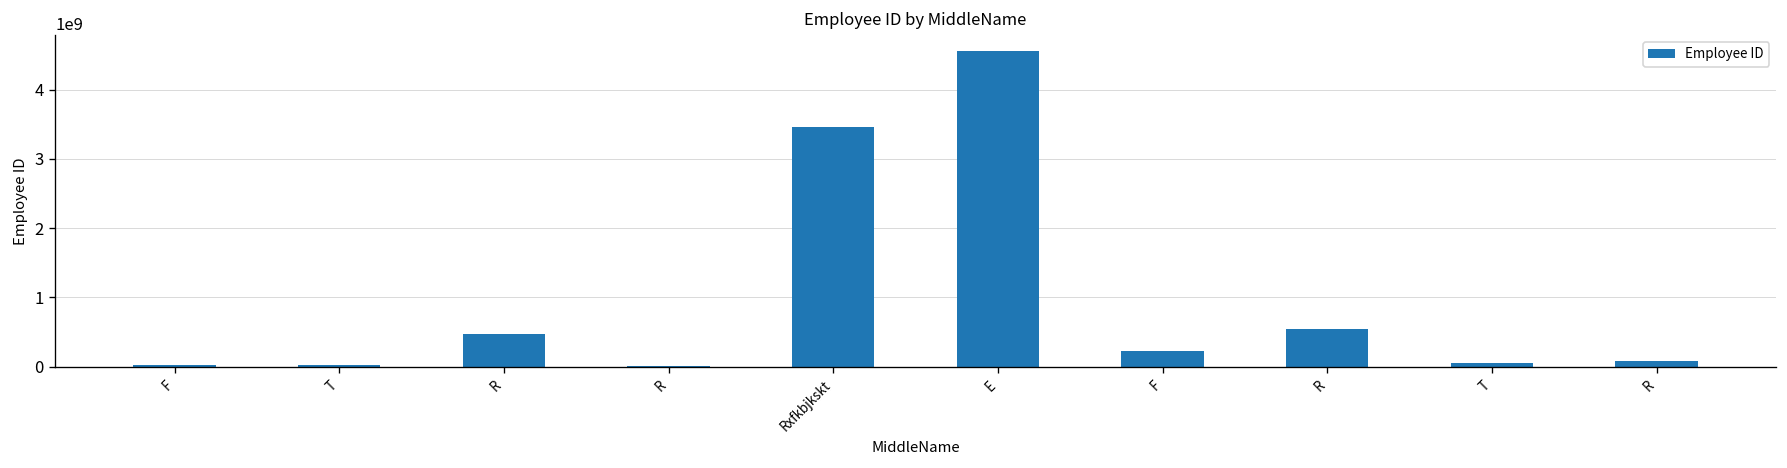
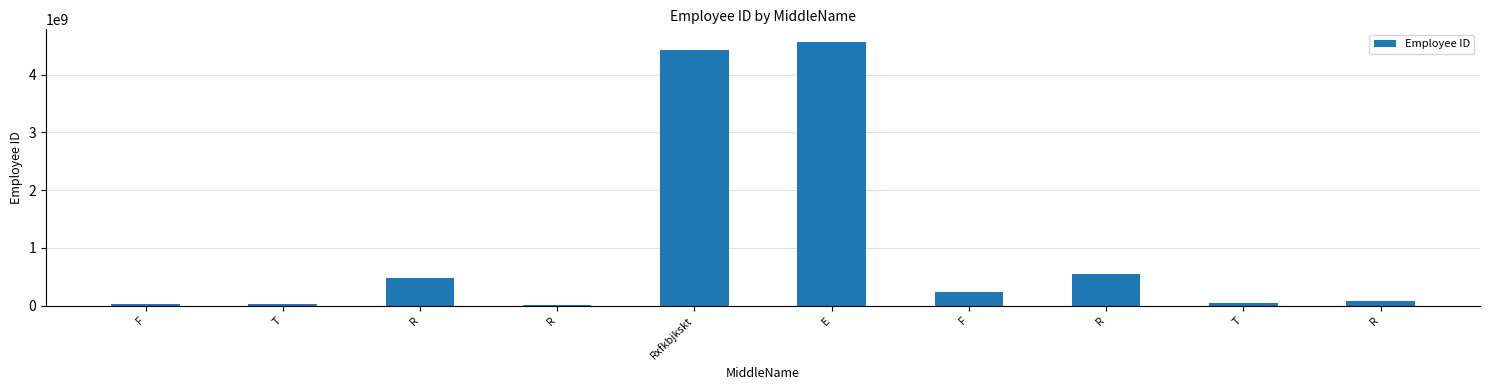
Rxfkbjkskt: 3500000000 -> 4400000000
